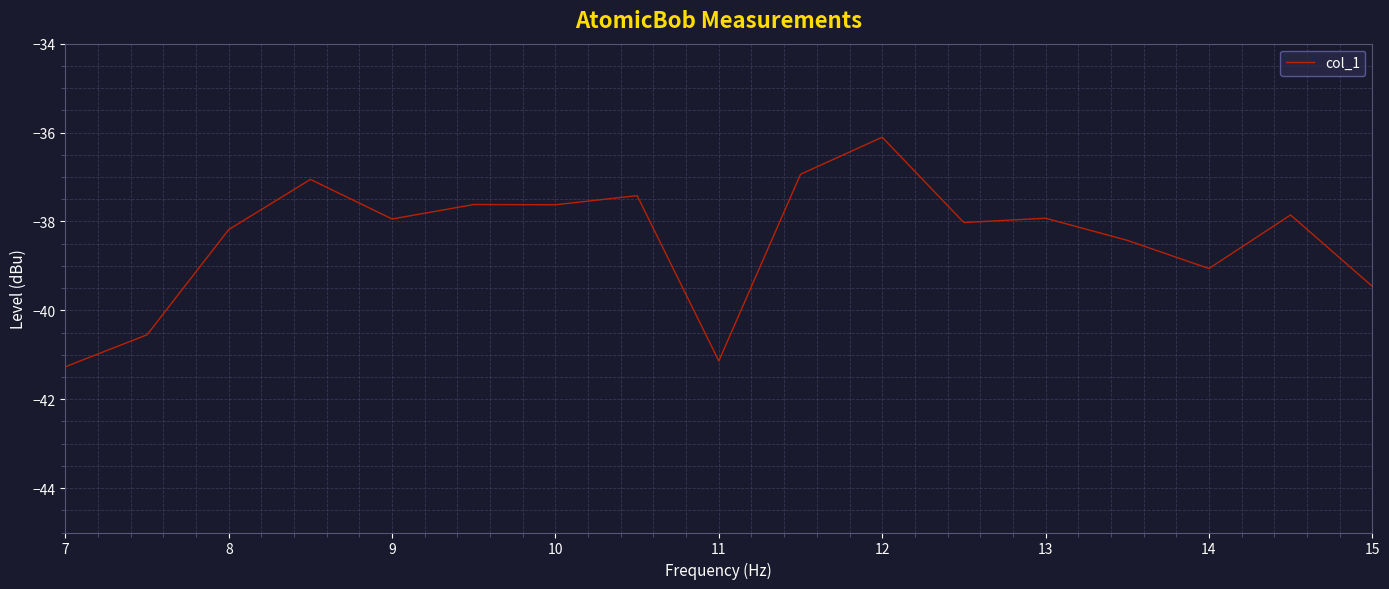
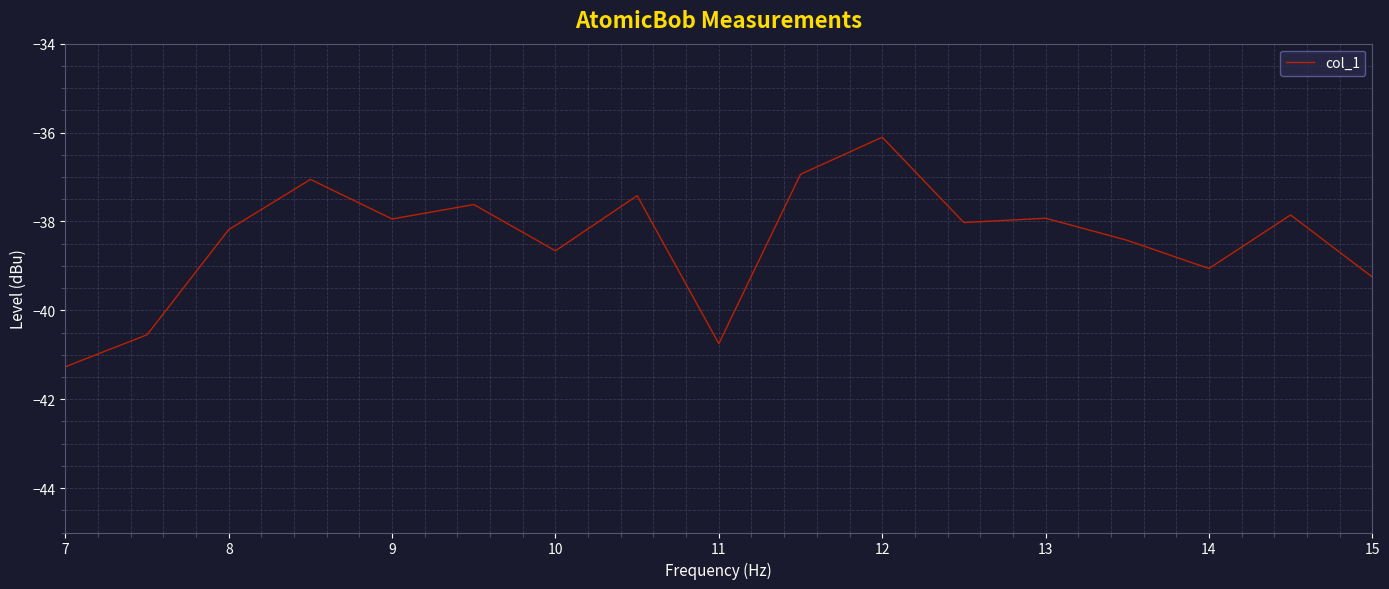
10: -37.6 -> -38.7
11: -41.1 -> -40.8
15: -39.5 -> -39.3
